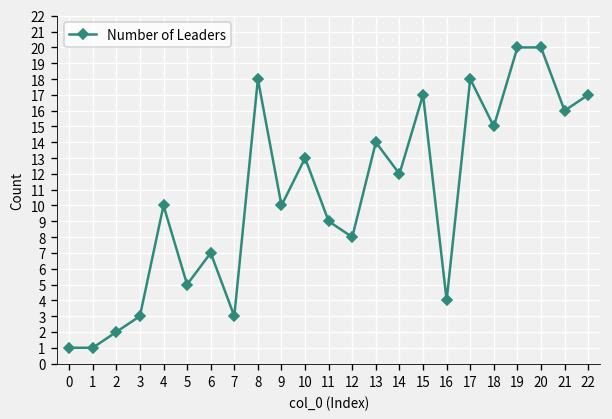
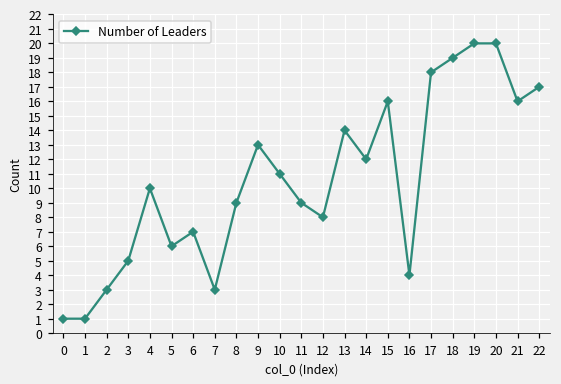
2: 2 -> 3
3: 3 -> 5
5: 5 -> 6
8: 18 -> 9
9: 10 -> 13
10: 13 -> 11
15: 17 -> 16
18: 15 -> 19
